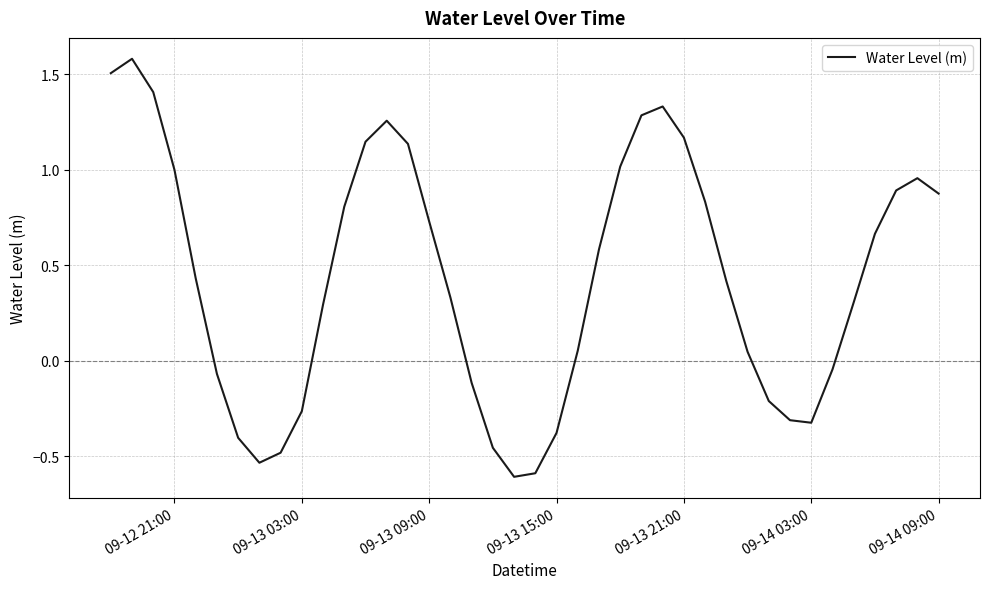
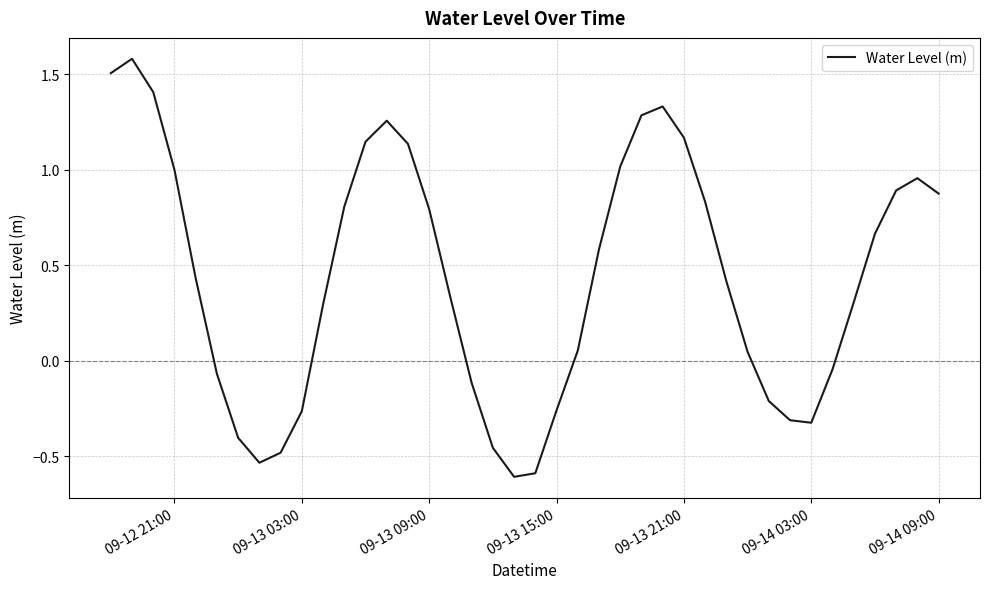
09-13 09:00: 0.73 -> 0.79
09-13 15:00: -0.38 -> -0.26
